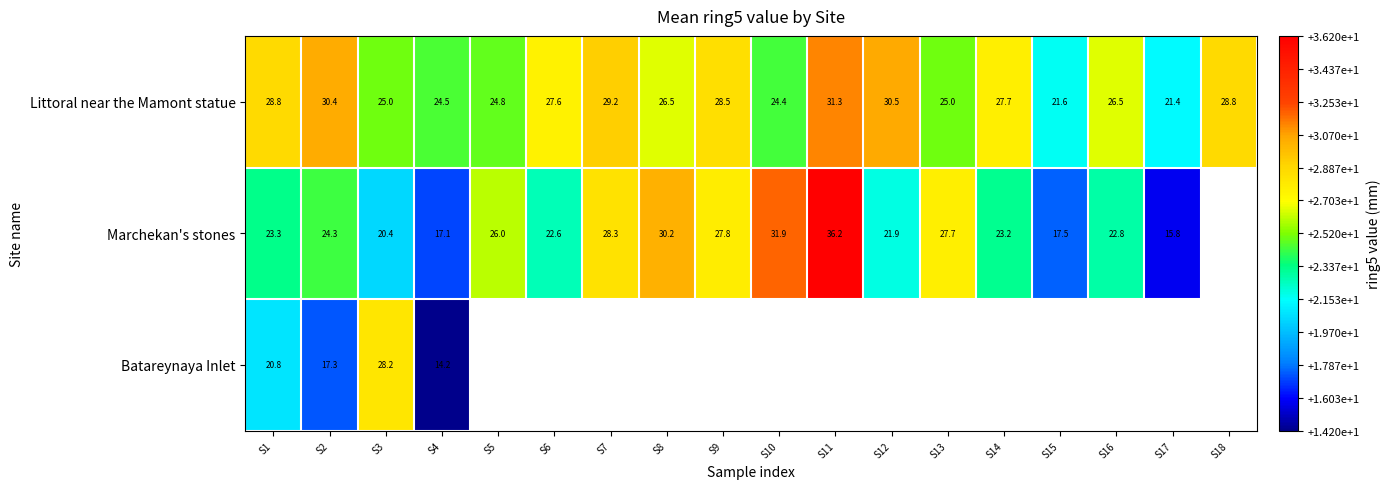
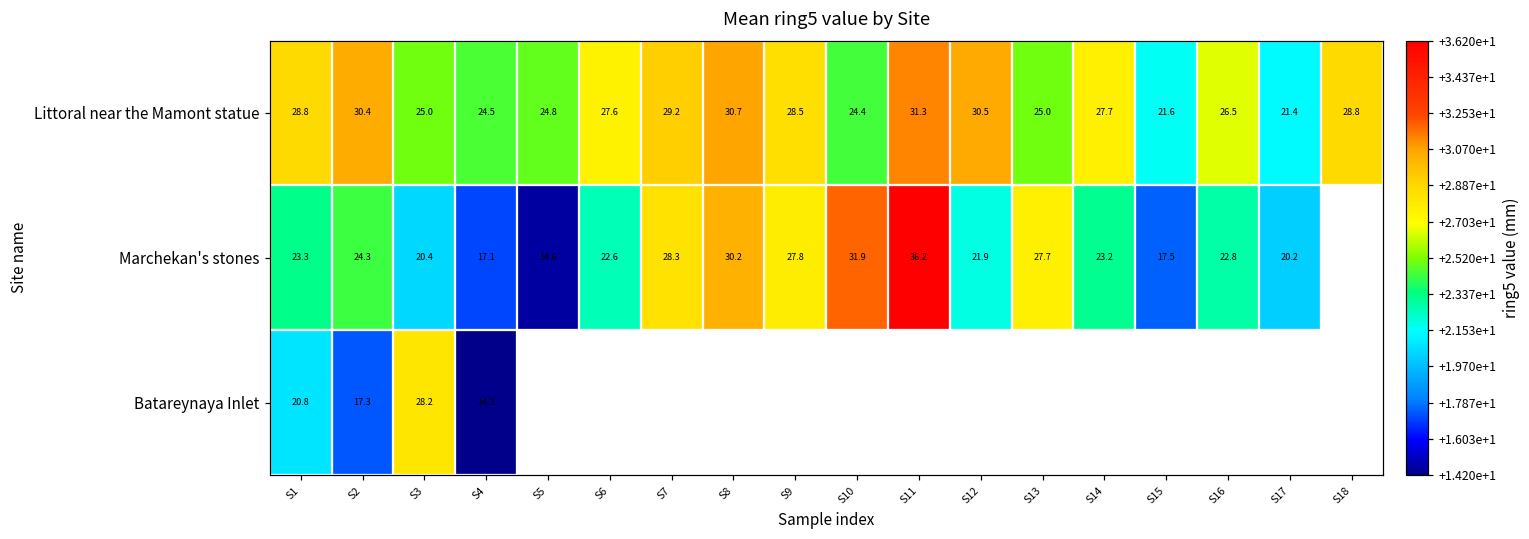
Littoral near the Mamont statue, S8: 26.5 -> 30.7
Marchekan's stones, S5: 26.0 -> 14.6
Marchekan's stones, S17: 15.8 -> 20.2
